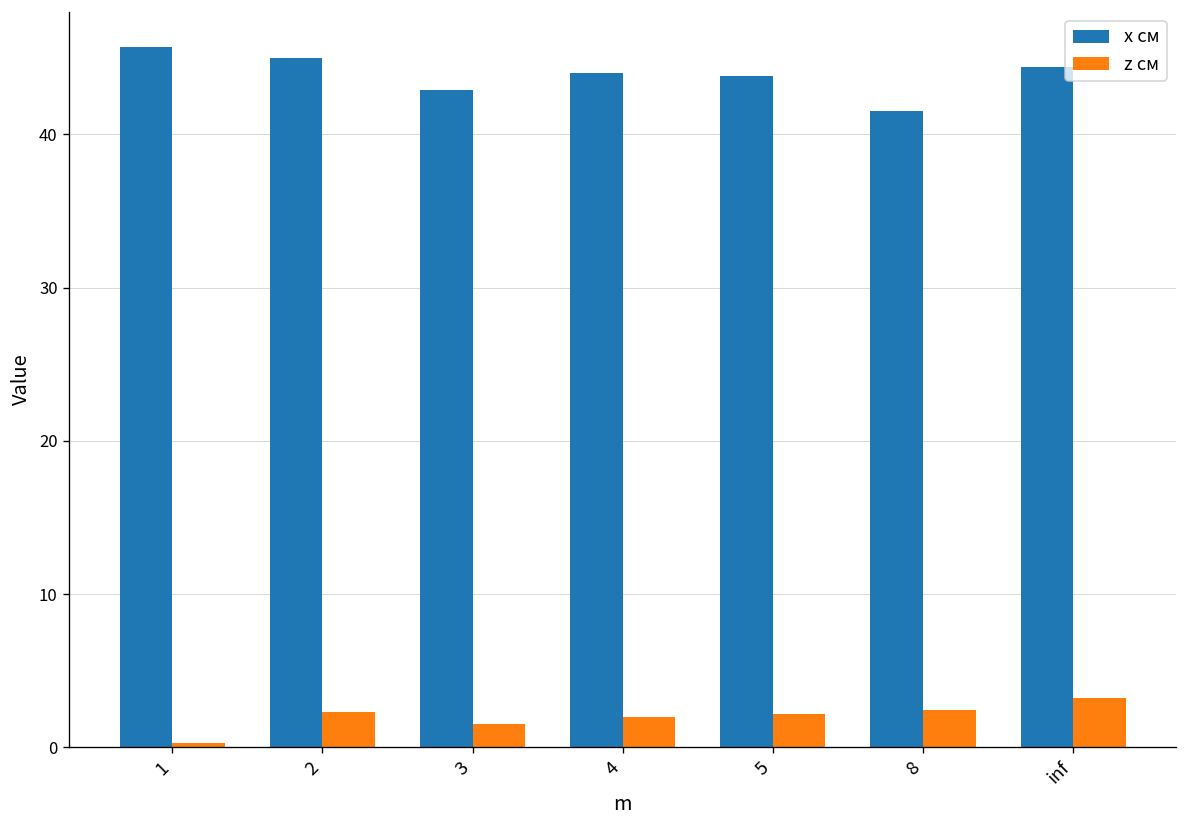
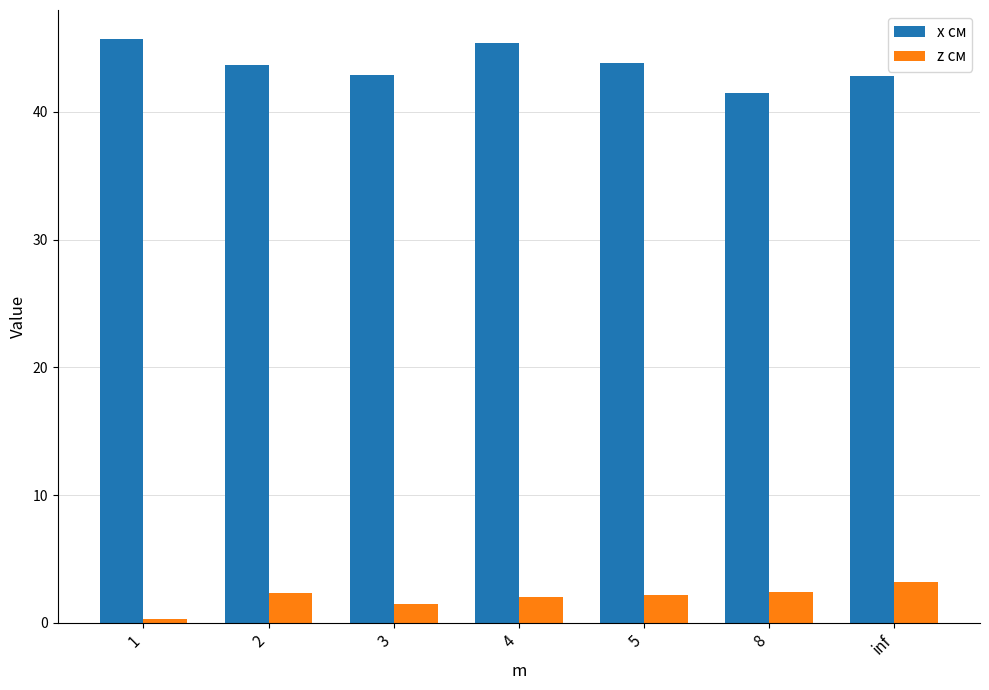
x см, 2: 45.0 -> 43.7
x см, 4: 44.0 -> 45.4
x см, inf: 44.4 -> 42.8
